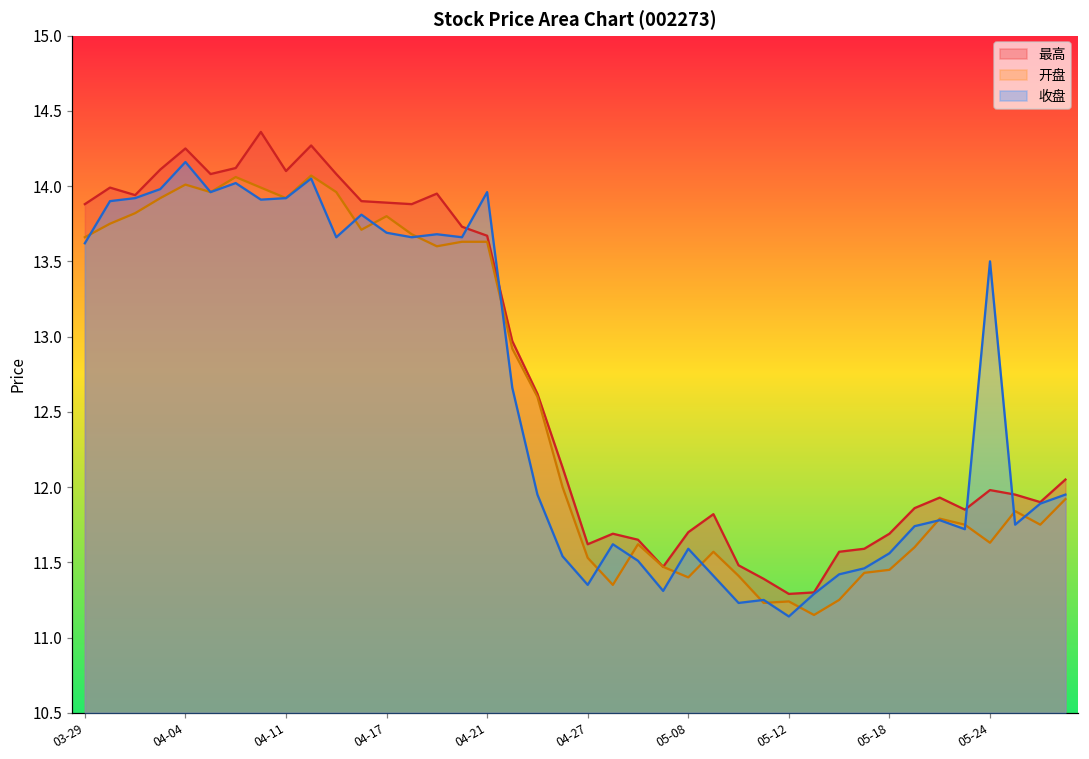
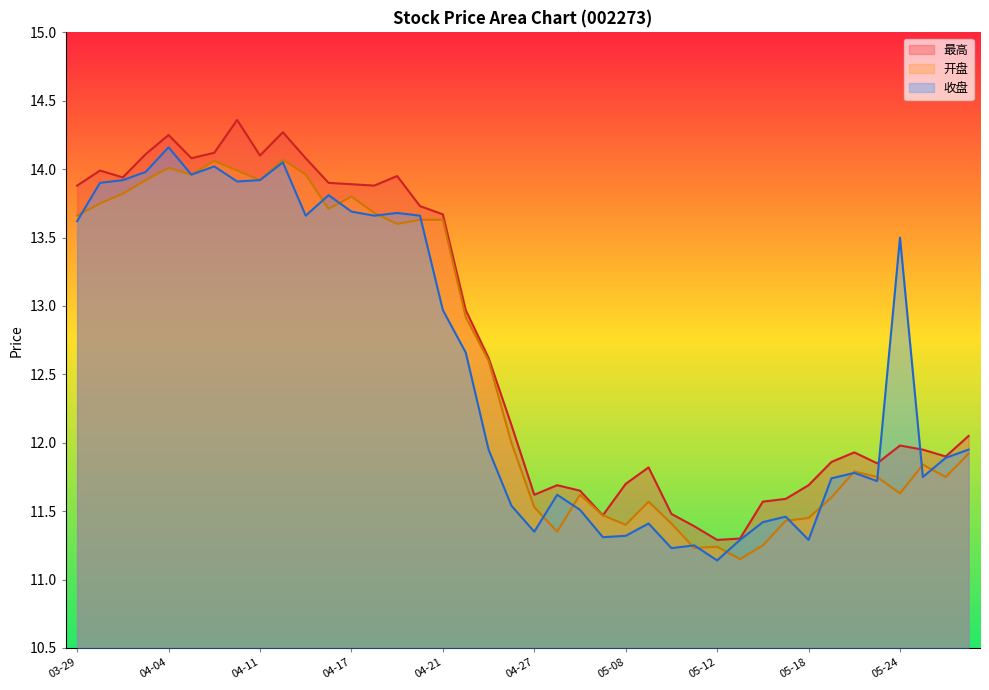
收盘, 04-21: 13.96 -> 12.97
收盘, 05-08: 11.59 -> 11.32
收盘, 05-18: 11.56 -> 11.29
